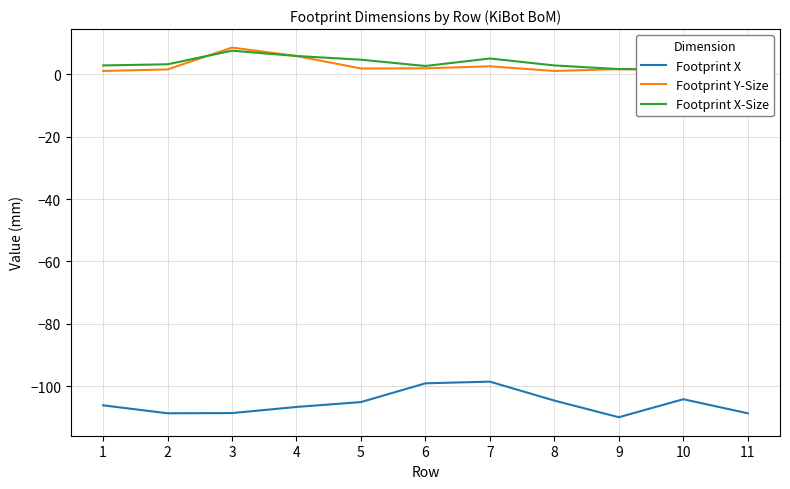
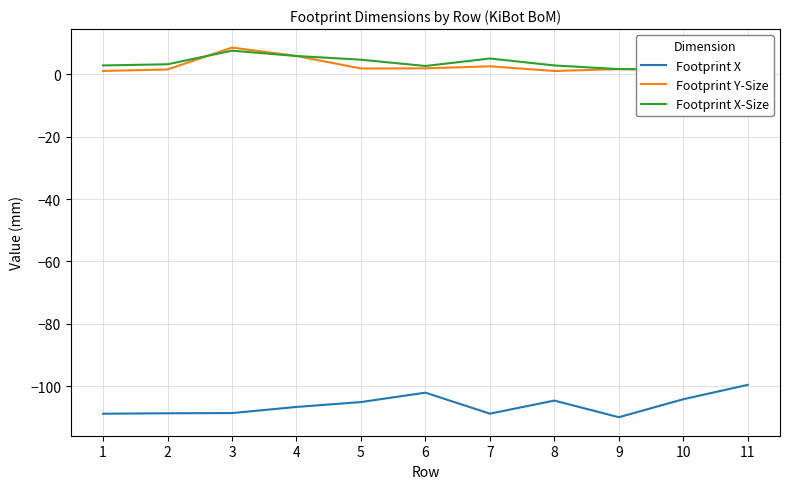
Footprint X, 1: -106 -> -109
Footprint X, 6: -99 -> -102
Footprint X, 7: -98 -> -109
Footprint X, 11: -109 -> -100
